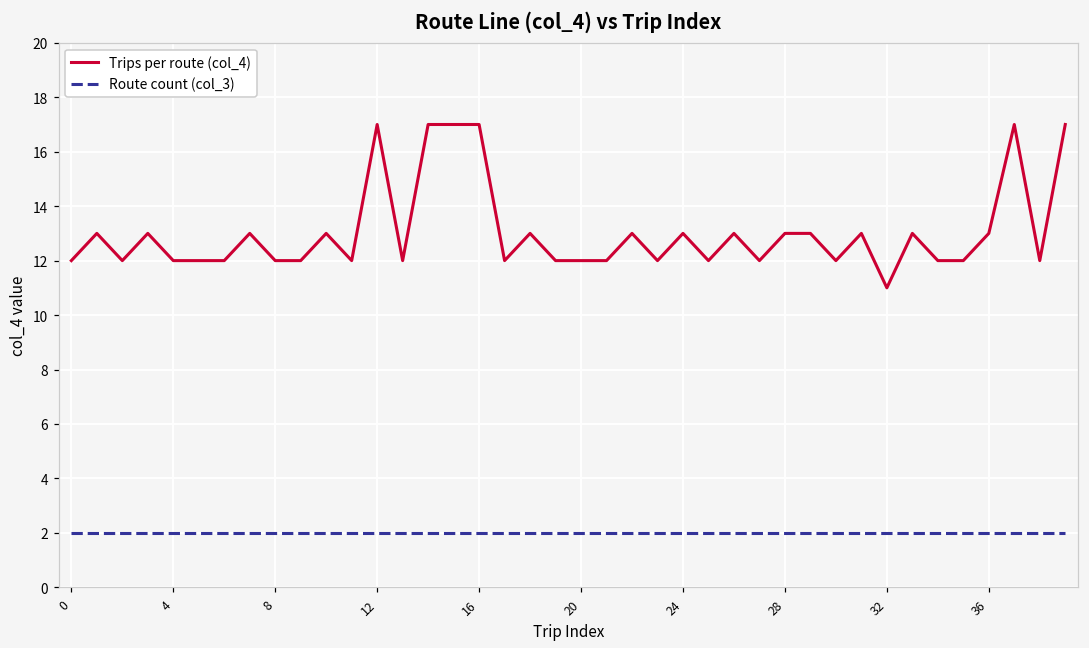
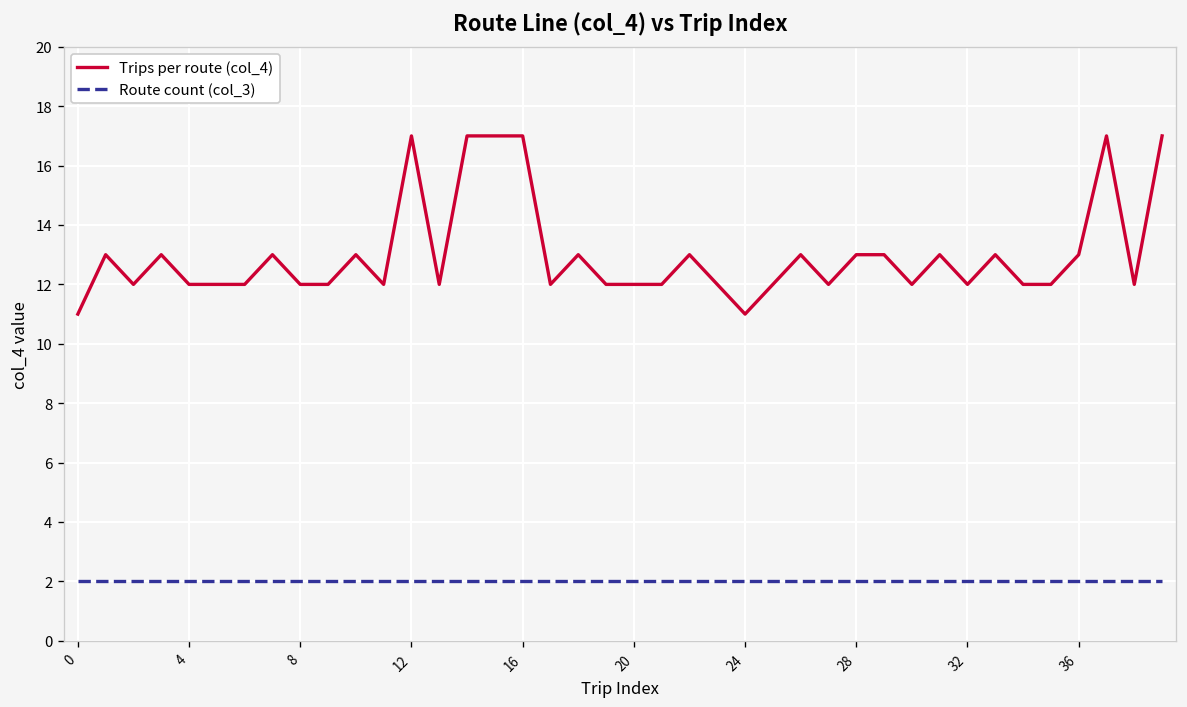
Trips per route (col_4), 0: 12 -> 11
Trips per route (col_4), 24: 13 -> 11
Trips per route (col_4), 32: 11 -> 12
